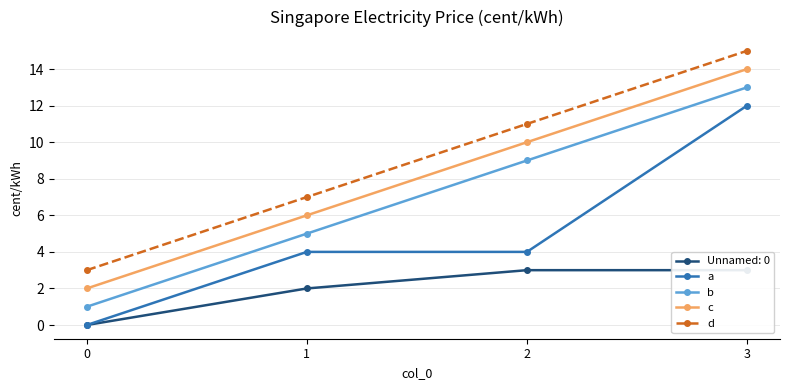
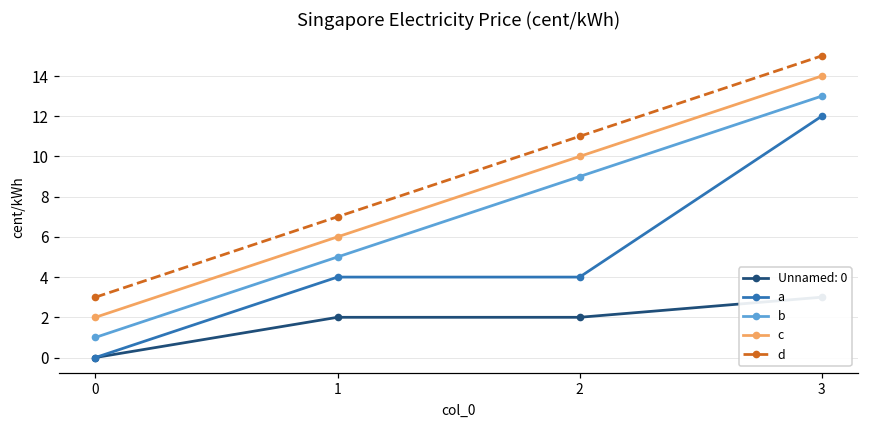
Unnamed: 0, 2: 3 -> 2
